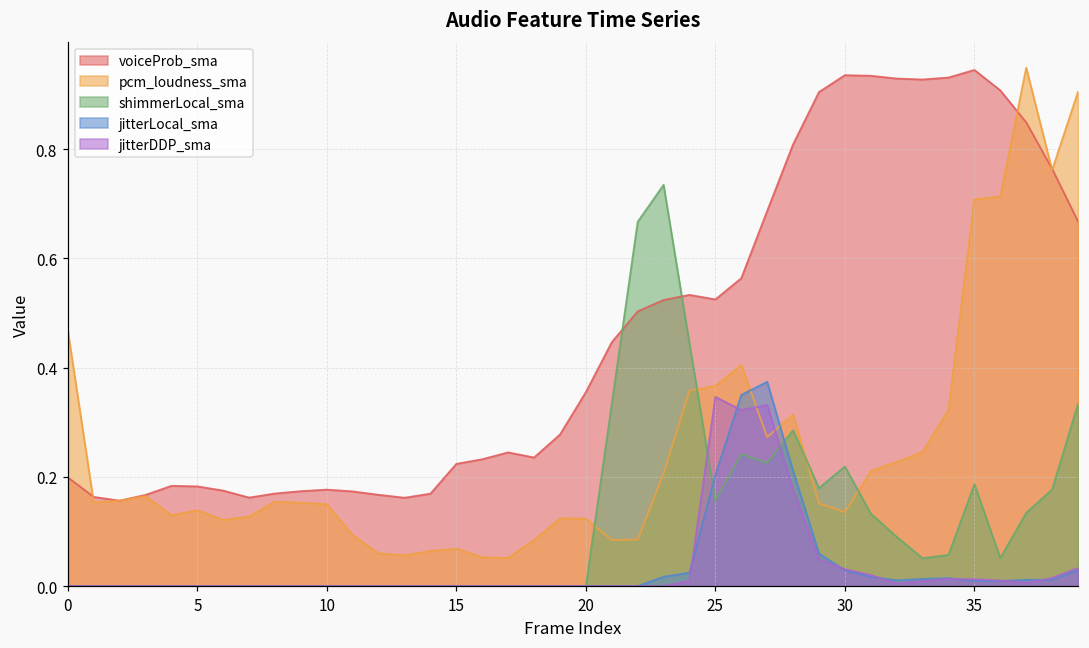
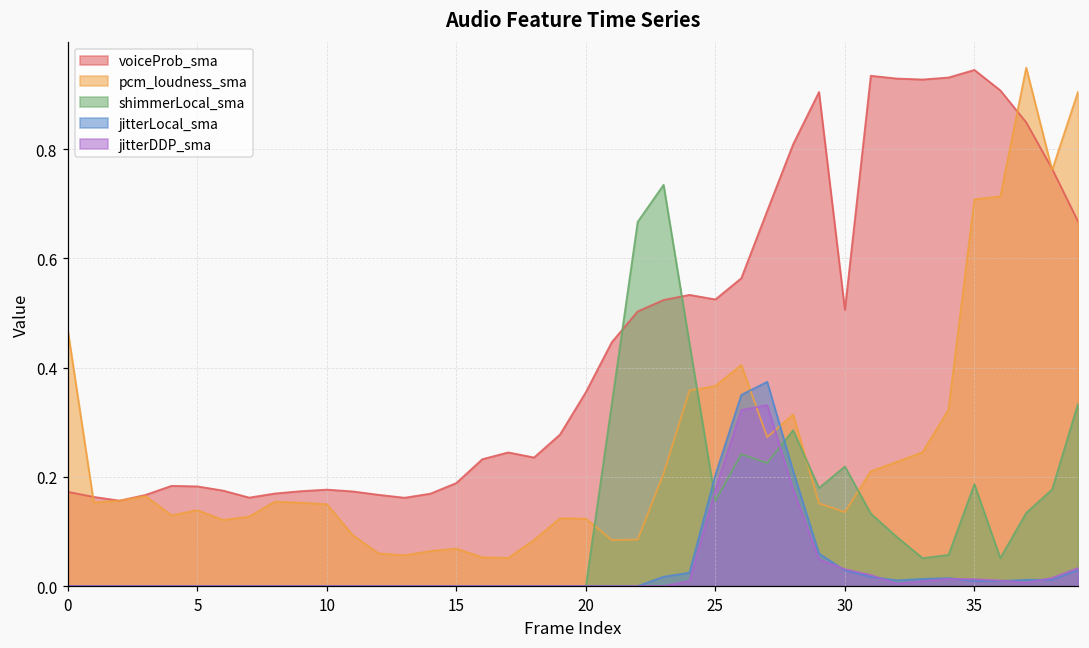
voiceProb_sma, 0: 0.20 -> 0.17
voiceProb_sma, 15: 0.22 -> 0.19
jitterDDP_sma, 25: 0.35 -> 0.18
voiceProb_sma, 30: 0.94 -> 0.51
